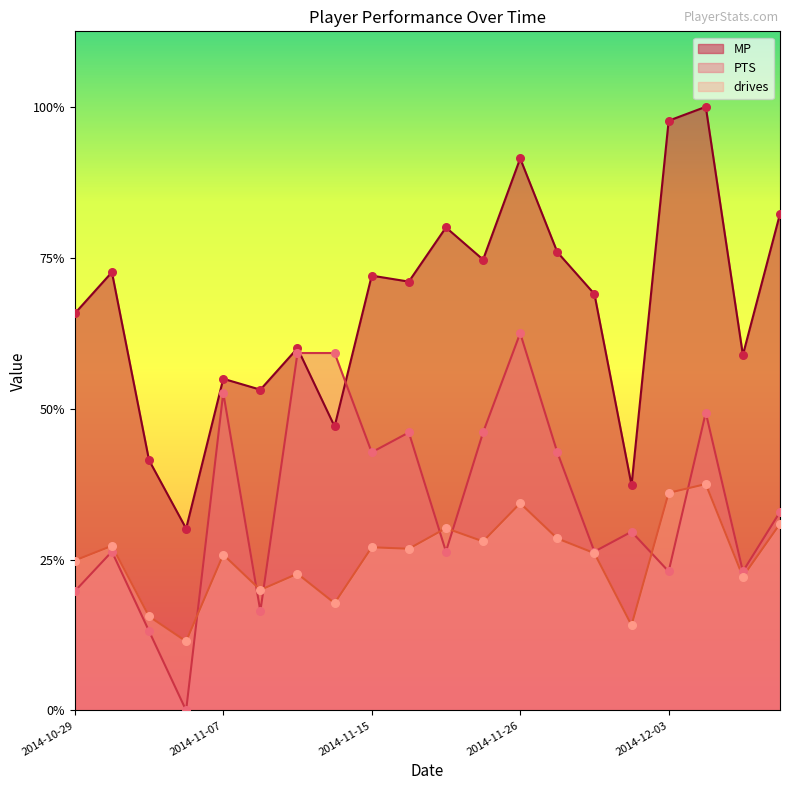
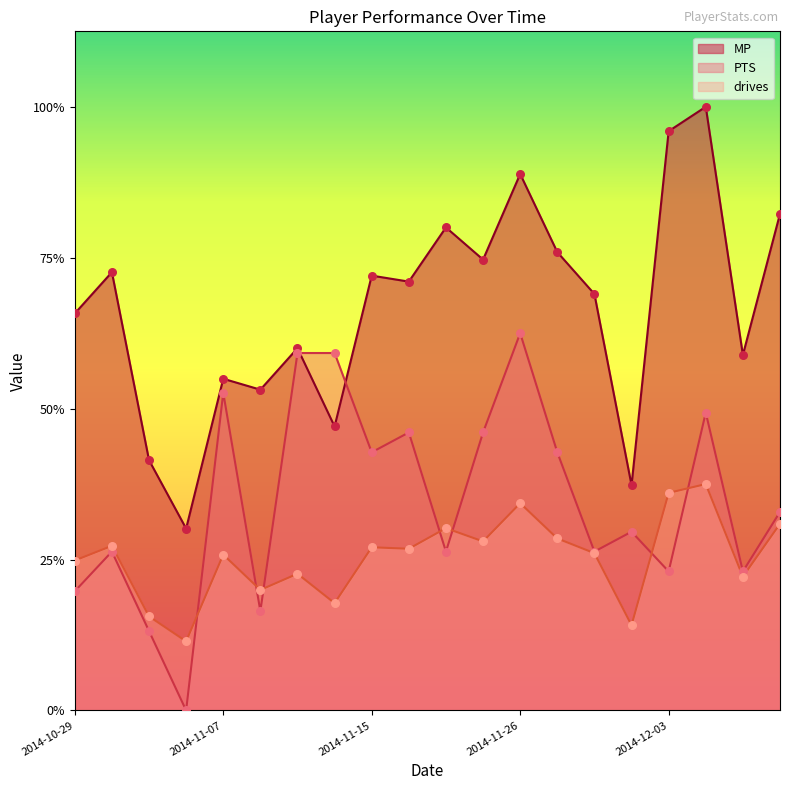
MP, 2014-11-26: 91% -> 89%
MP, 2014-12-03: 98% -> 96%
